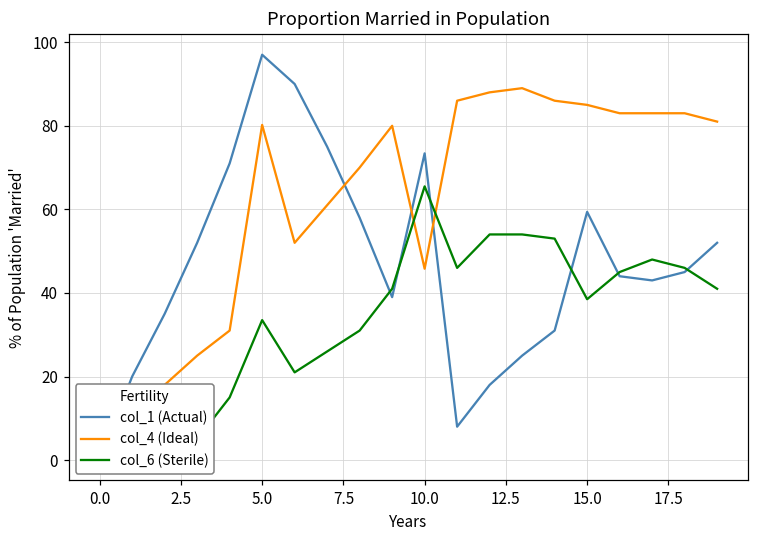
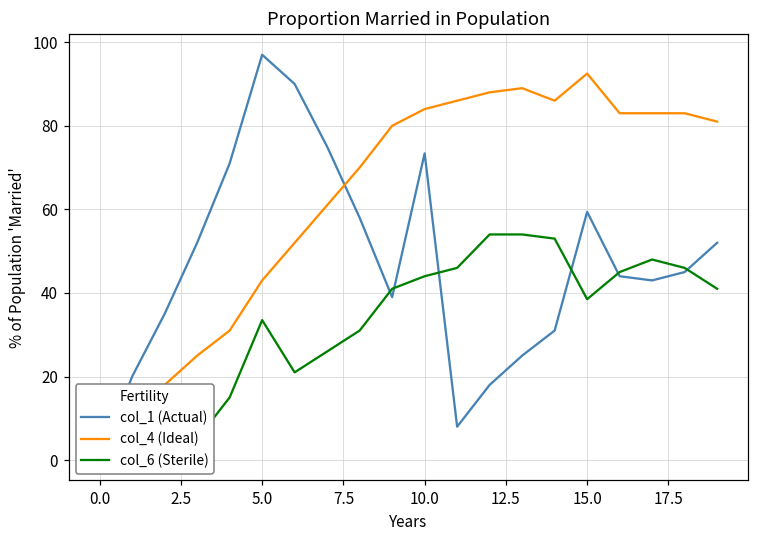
col_4 (Ideal), 5.0: 80 -> 43
col_4 (Ideal), 10.0: 46 -> 84
col_6 (Sterile), 10.0: 66 -> 44
col_4 (Ideal), 15.0: 85 -> 93
